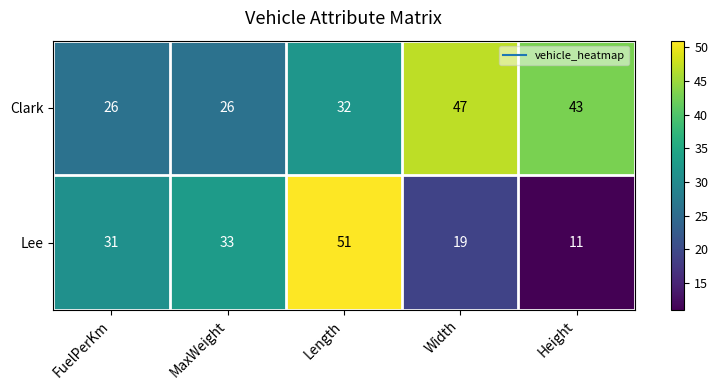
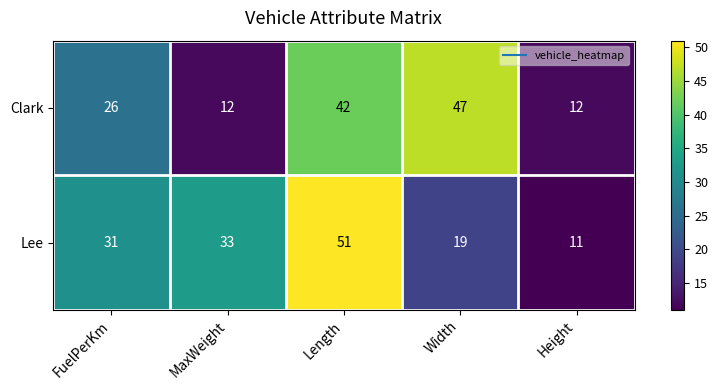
Clark, MaxWeight: 26 -> 12
Clark, Length: 32 -> 42
Clark, Height: 43 -> 12
